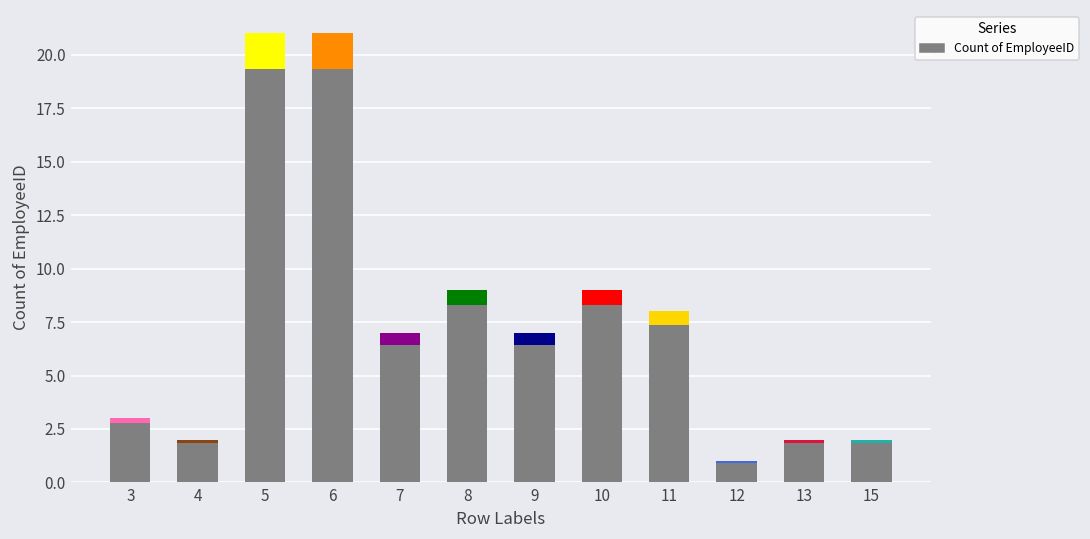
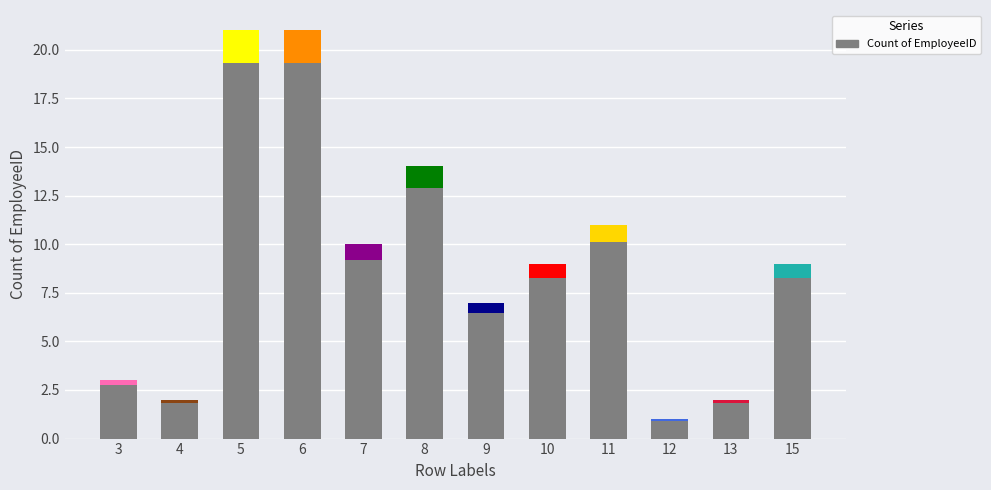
Count of EmployeeID, 7: 7 -> 10
Count of EmployeeID, 8: 9 -> 14
Count of EmployeeID, 11: 8 -> 11
Count of EmployeeID, 15: 2 -> 9
